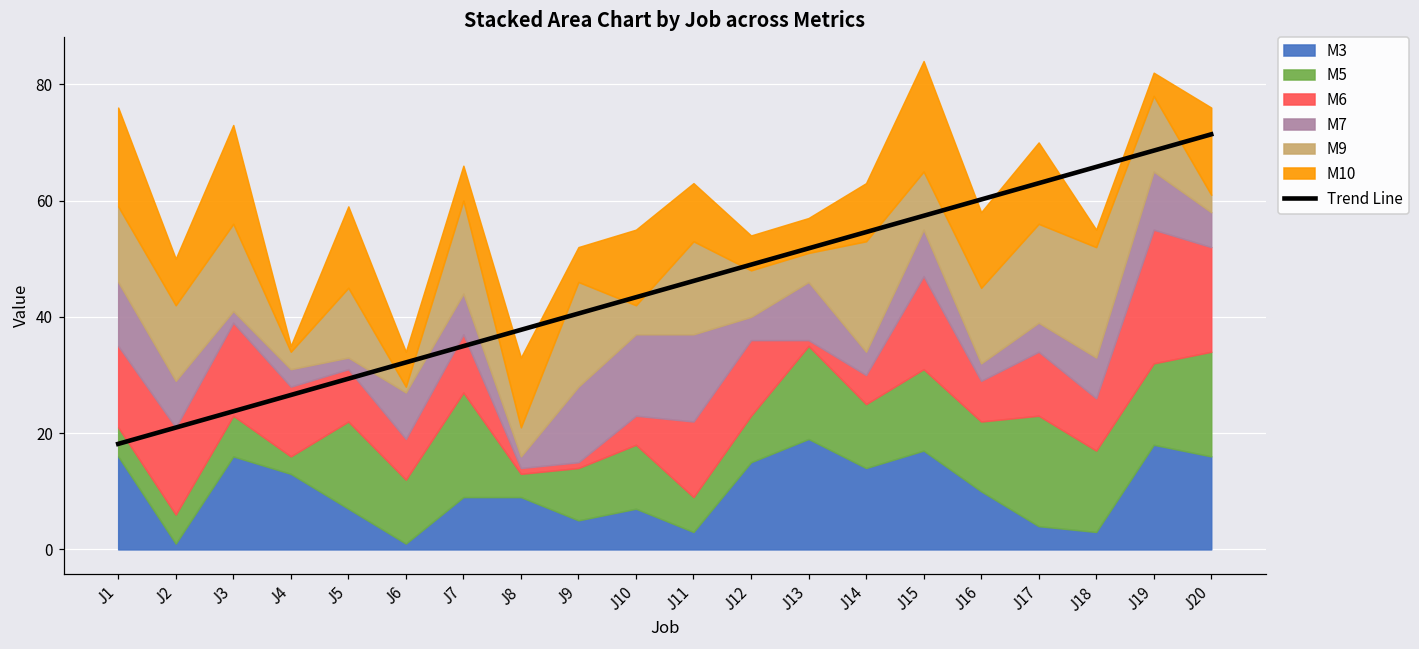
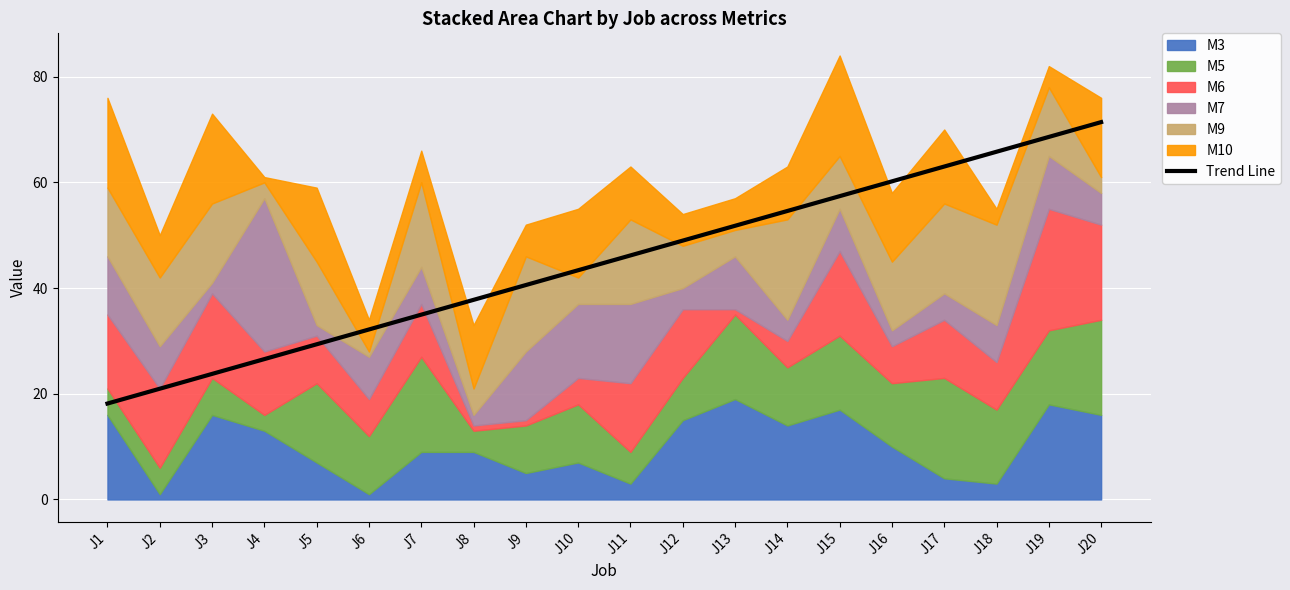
M7, J4: 3 -> 29
